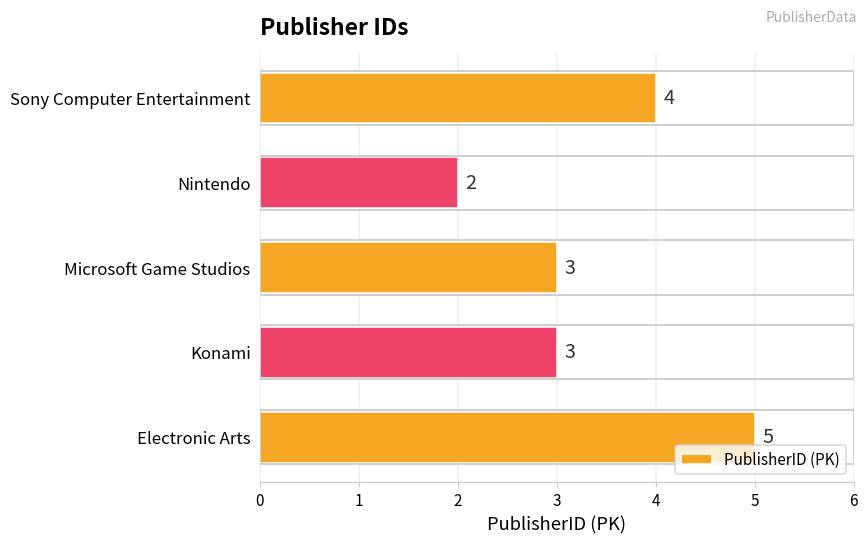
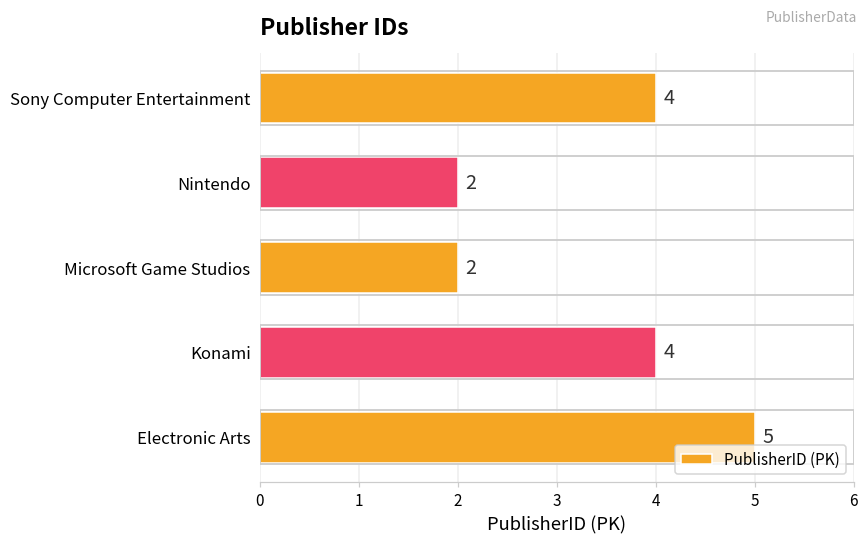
Microsoft Game Studios: 3 -> 2
Konami: 3 -> 4
